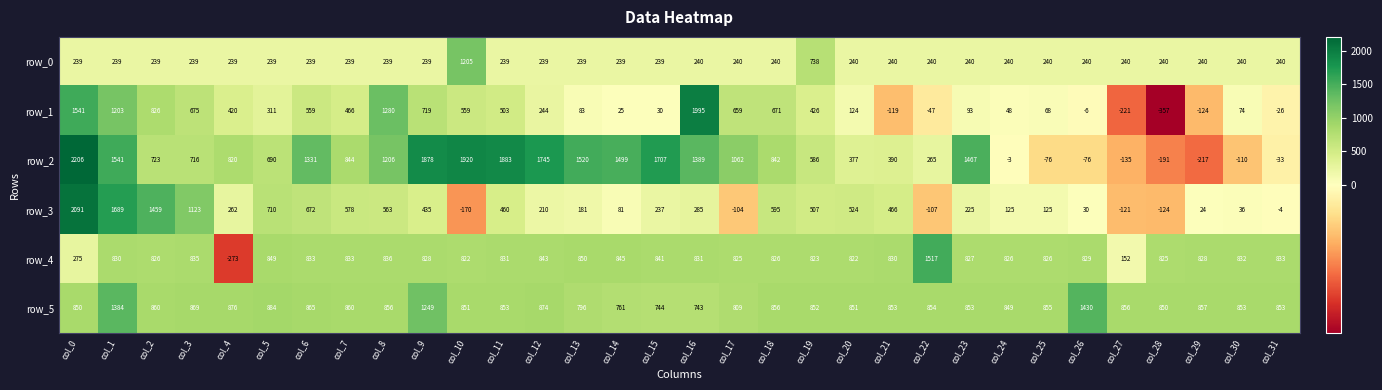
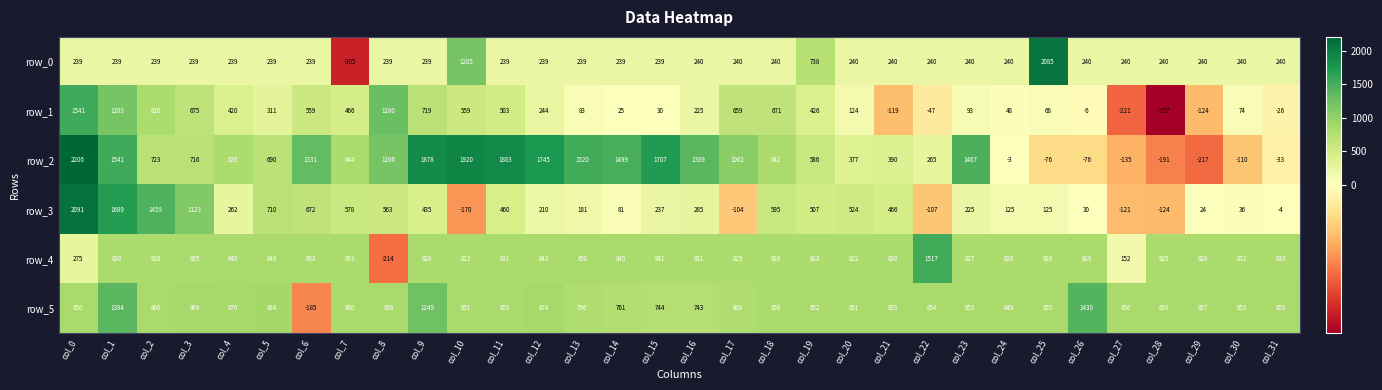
row_0, col_7: 239 -> -305
row_0, col_25: 240 -> 2085
row_1, col_16: 1995 -> 225
row_4, col_4: -273 -> 848
row_4, col_8: 836 -> -214
row_5, col_6: 865 -> -185
